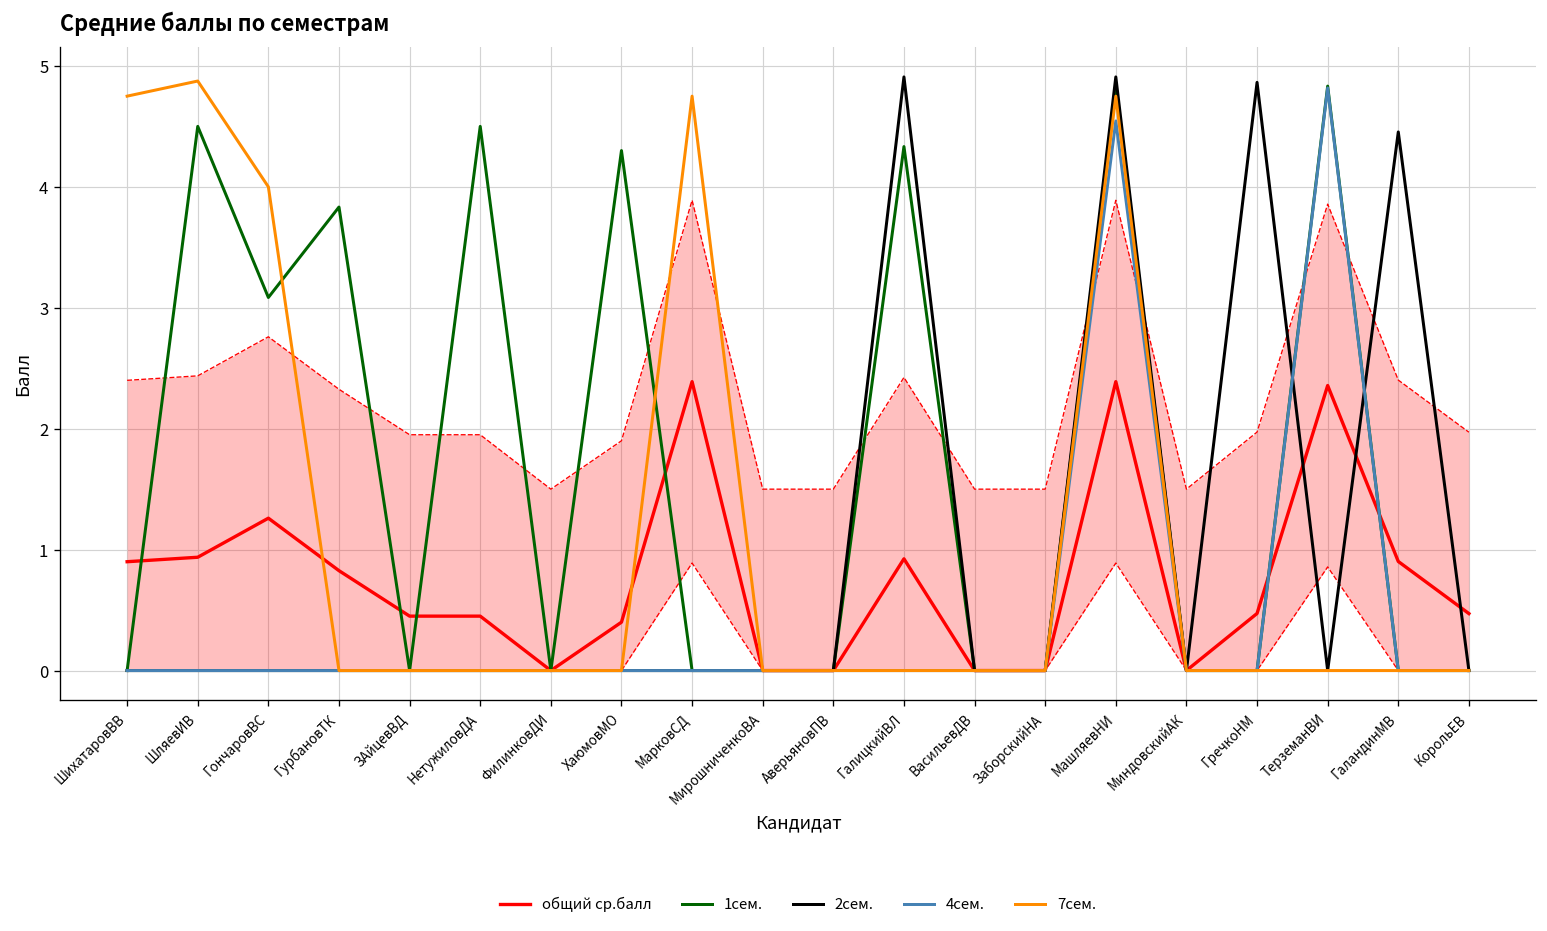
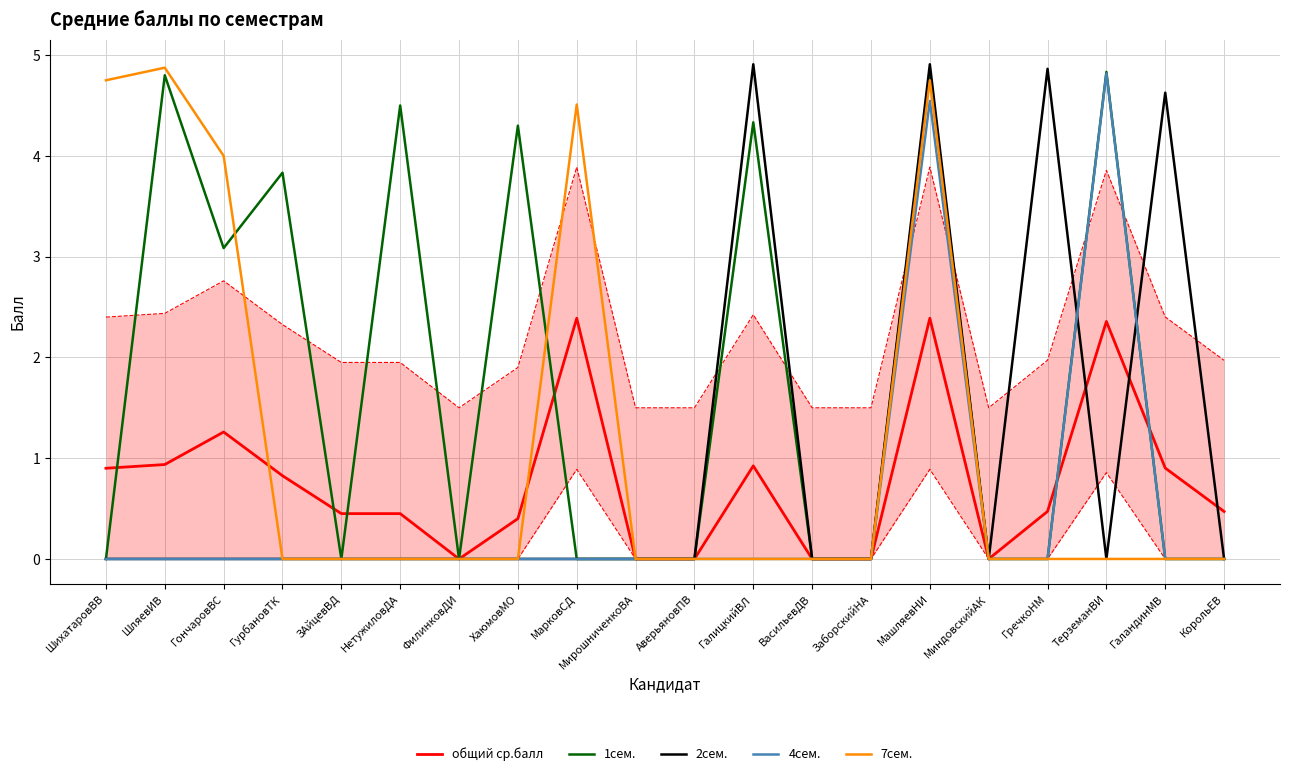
1сем., ШляевИВ: 4.5 -> 4.8
7сем., МарковСД: 4.75 -> 4.51
2сем., ГаландинМВ: 4.45 -> 4.63
